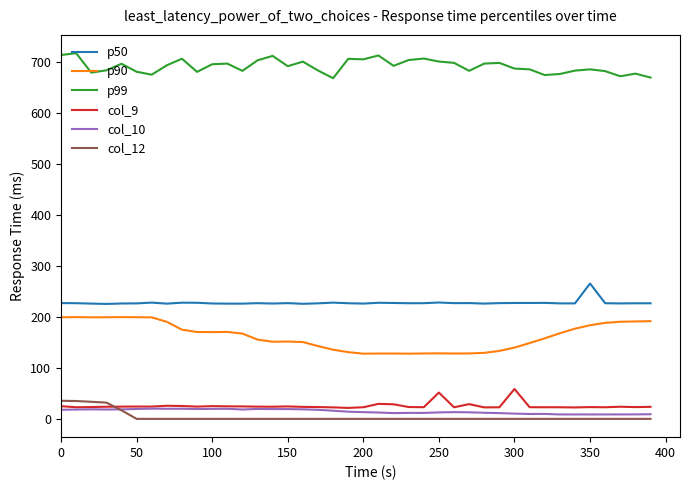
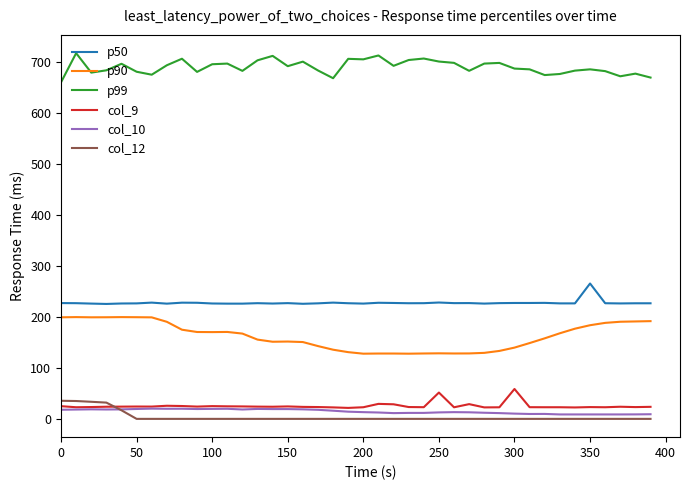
p99, 0: 710 -> 660
